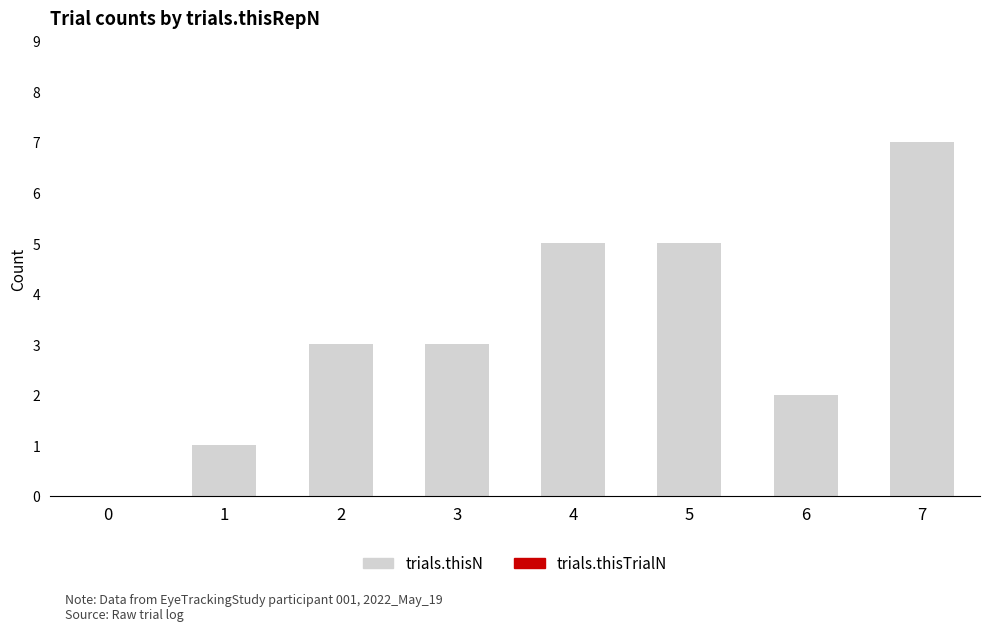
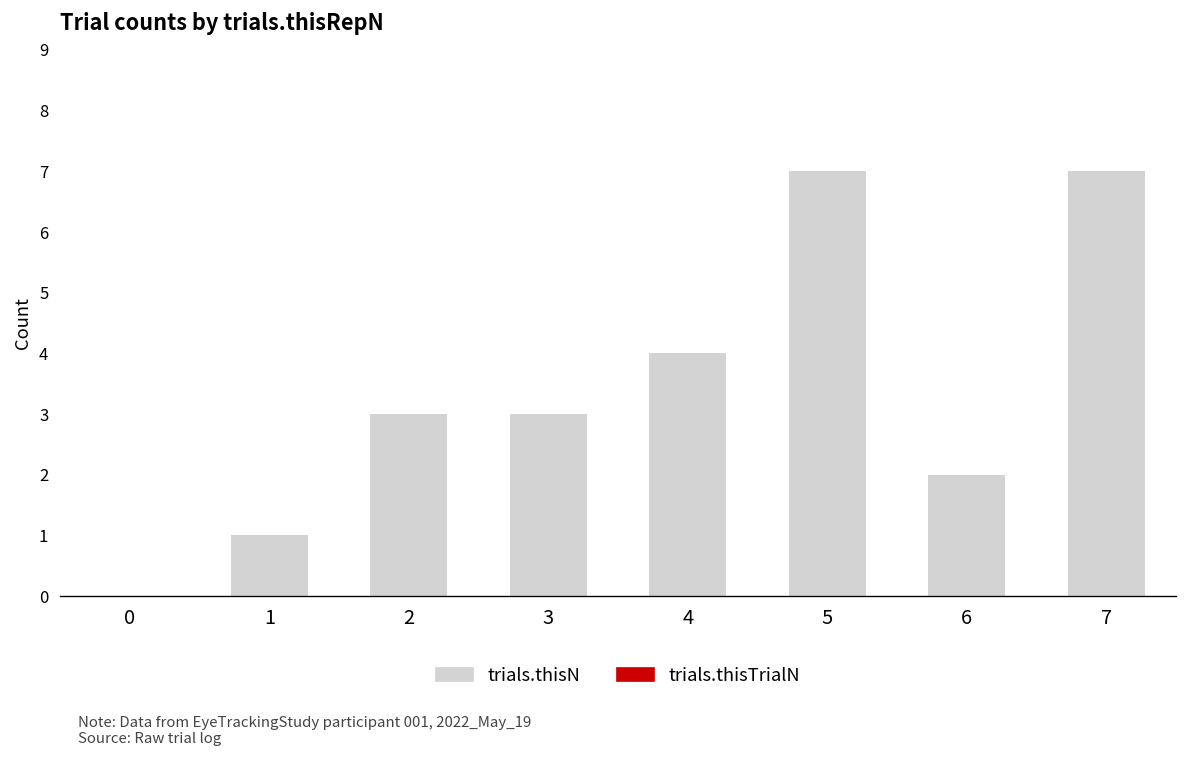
trials.thisN, 4: 5 -> 4
trials.thisN, 5: 5 -> 7
